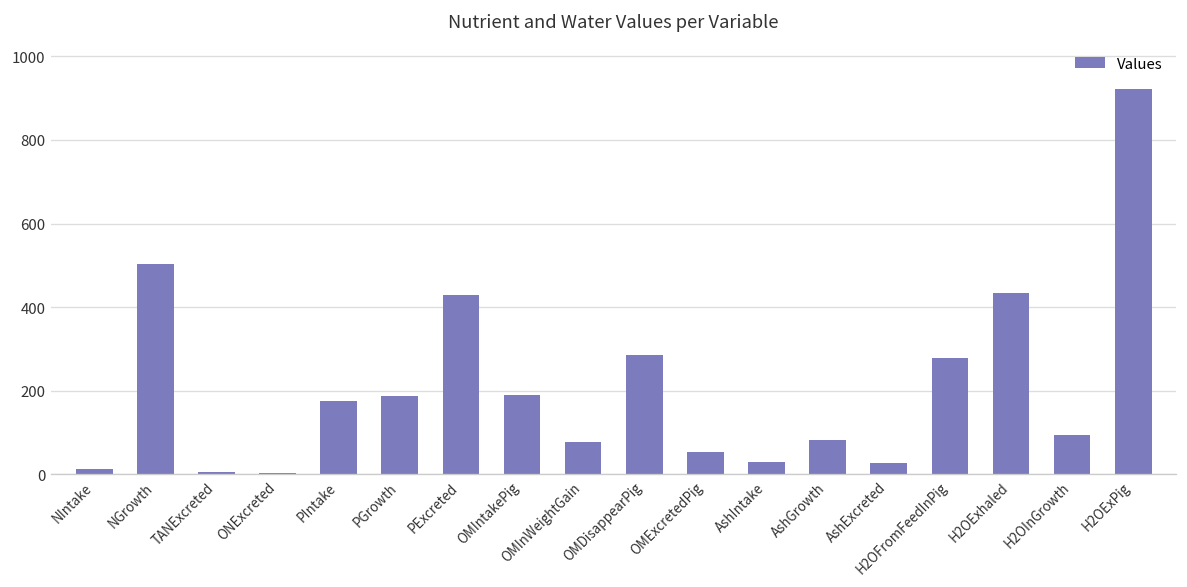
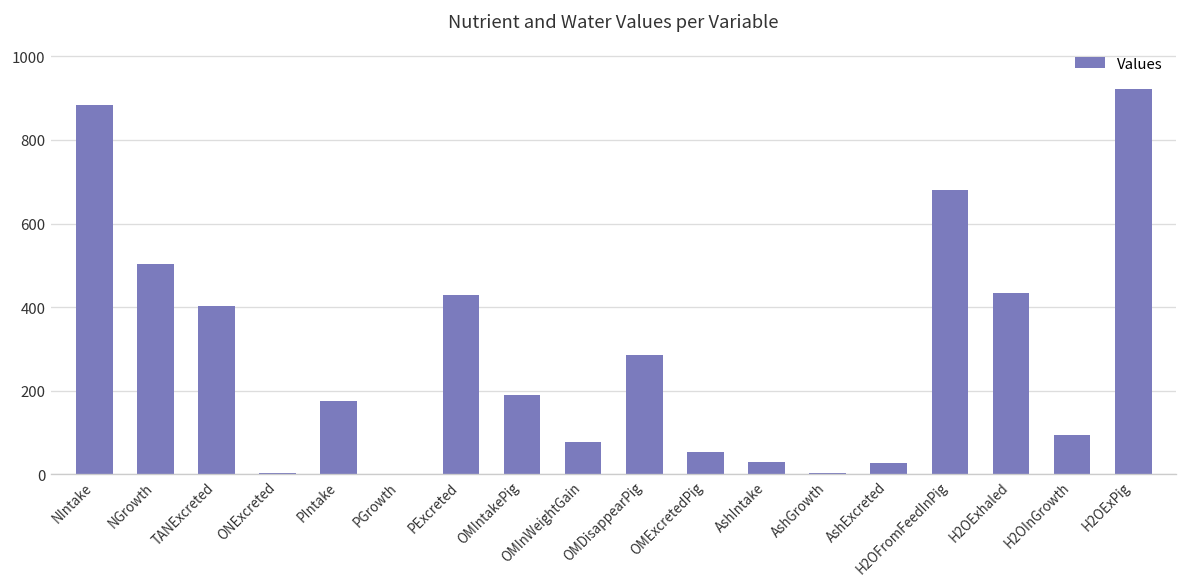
NIntake: 10 -> 880
TANExcreted: 0 -> 400
PGrowth: 190 -> 0
AshGrowth: 80 -> 0
H2OFromFeedInPig: 280 -> 680
